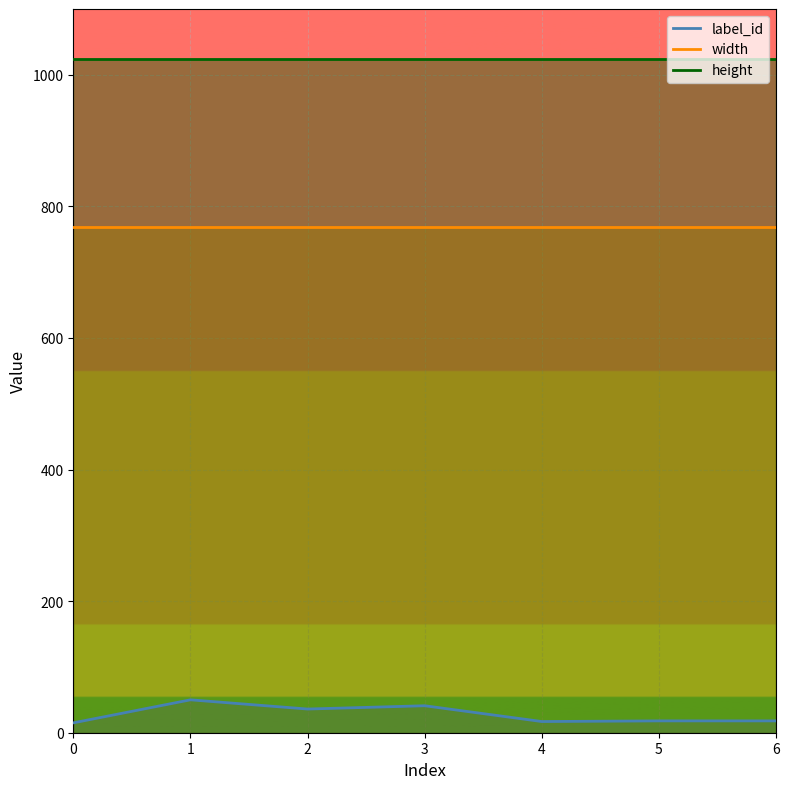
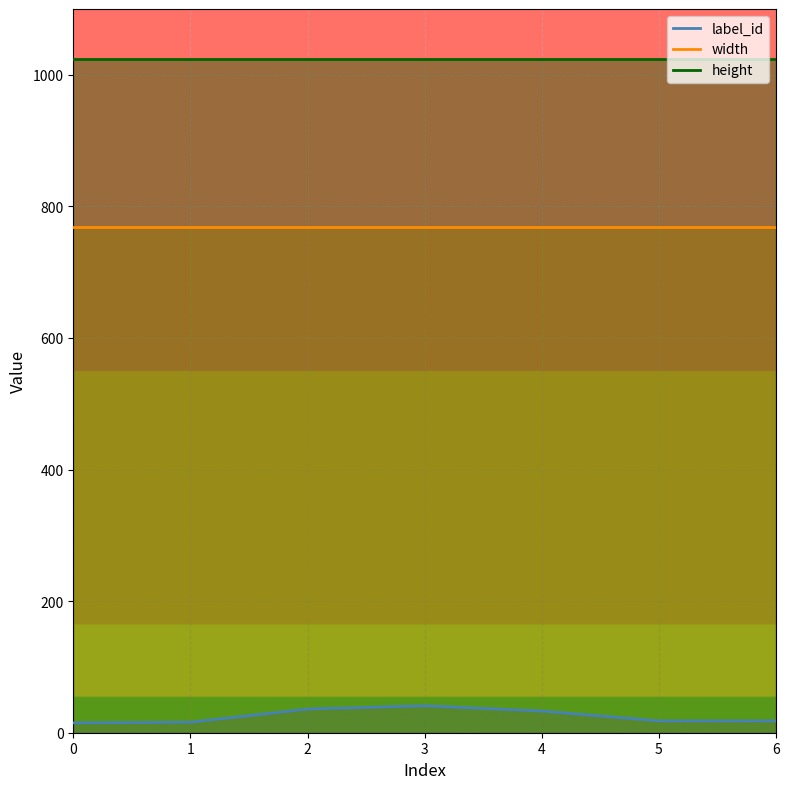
label_id, 1: 50 -> 20
label_id, 4: 20 -> 30
